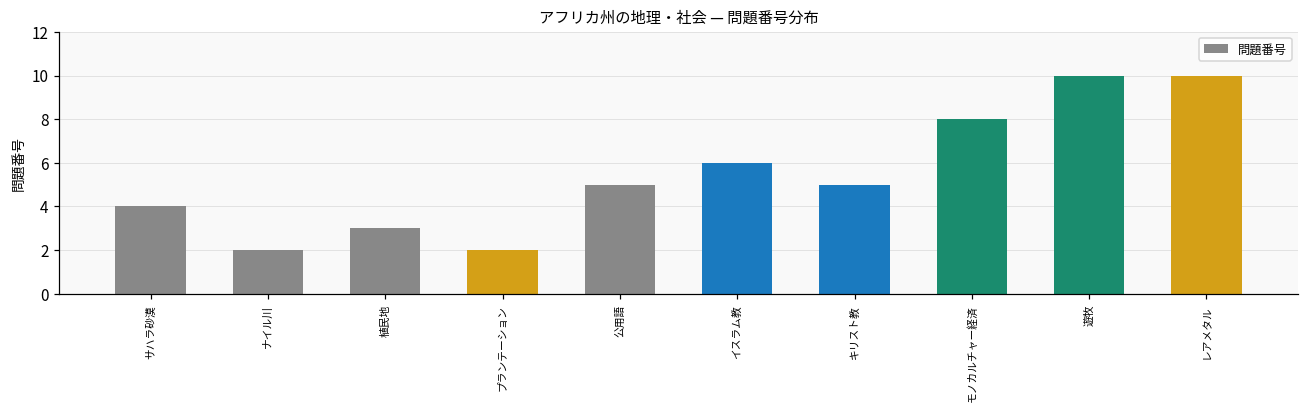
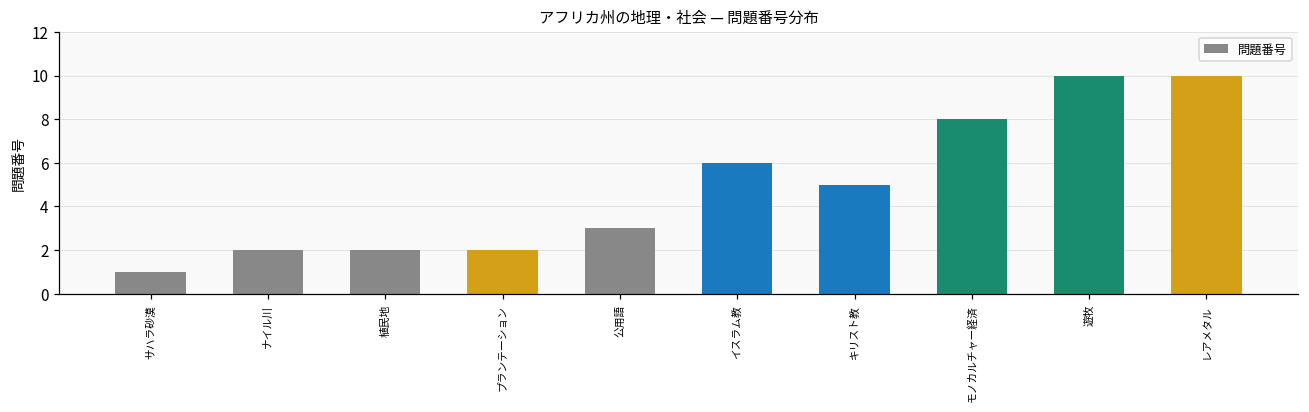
サハラ砂漠: 4 -> 1
植民地: 3 -> 2
公用語: 5 -> 3
